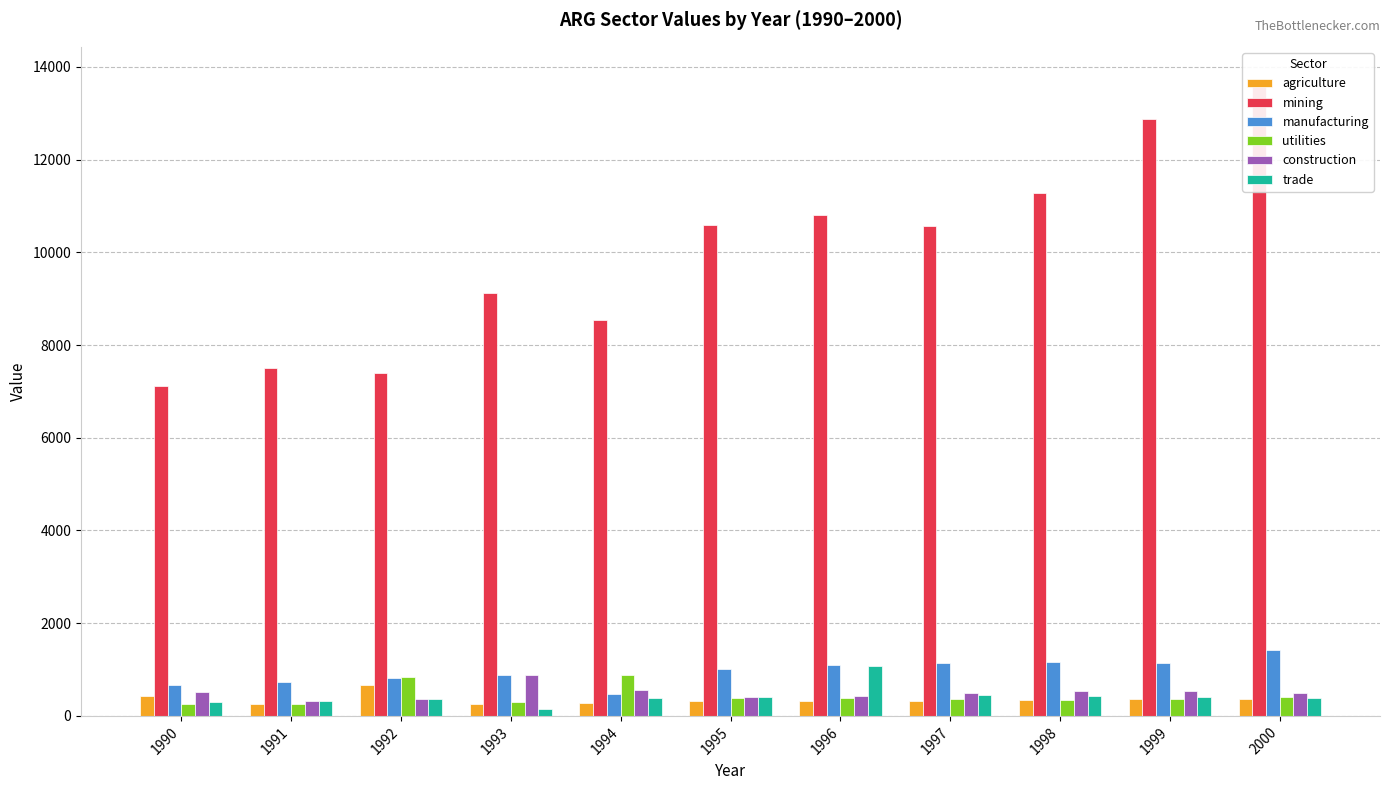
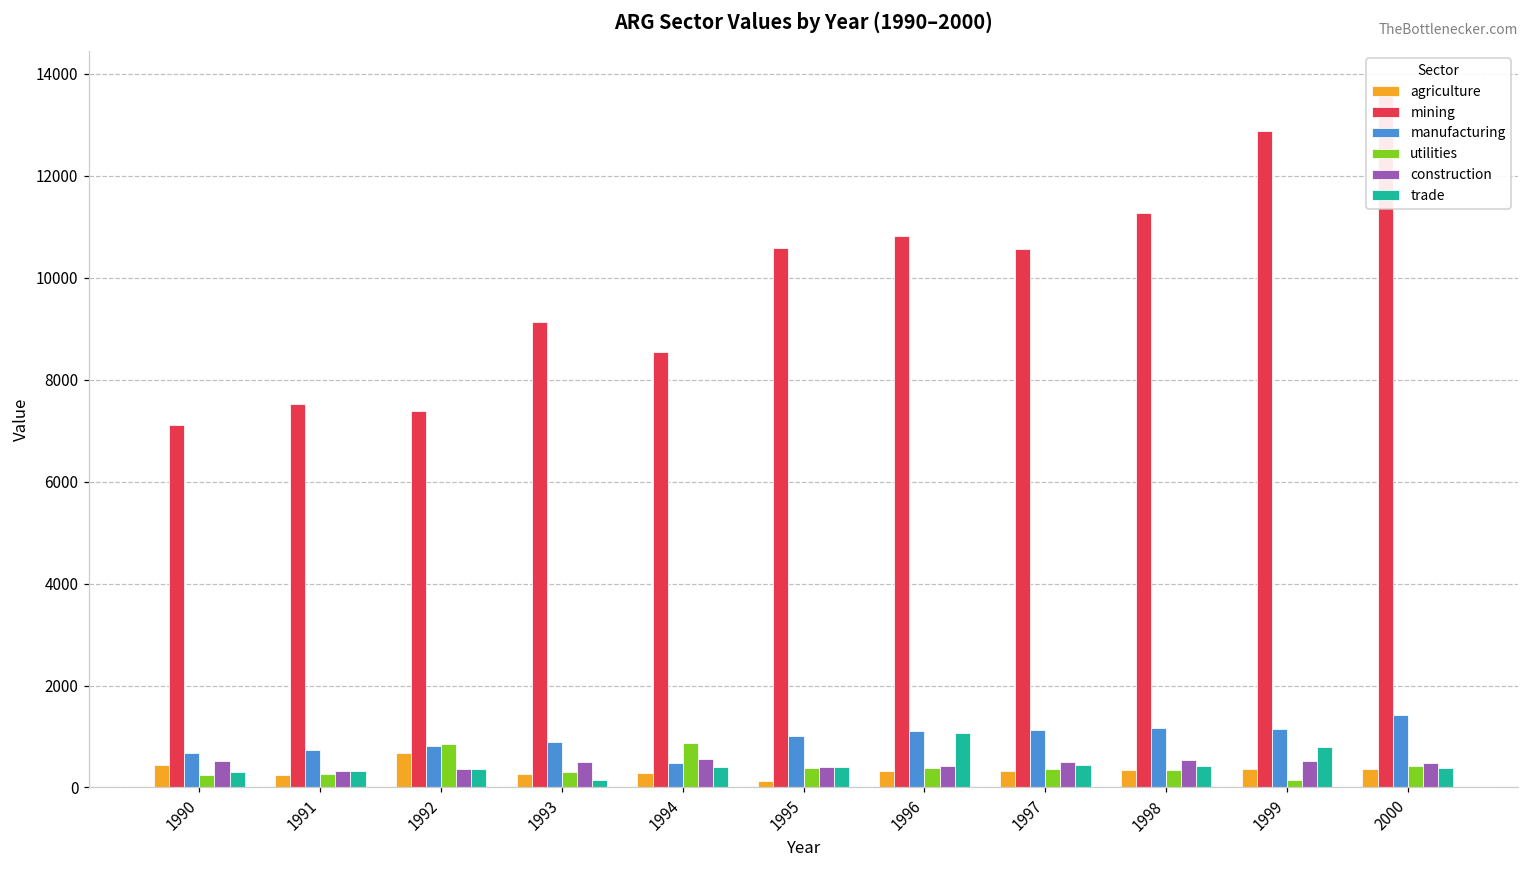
construction, 1993: 900 -> 500
agriculture, 1995: 300 -> 100
utilities, 1999: 400 -> 100
trade, 1999: 400 -> 800
